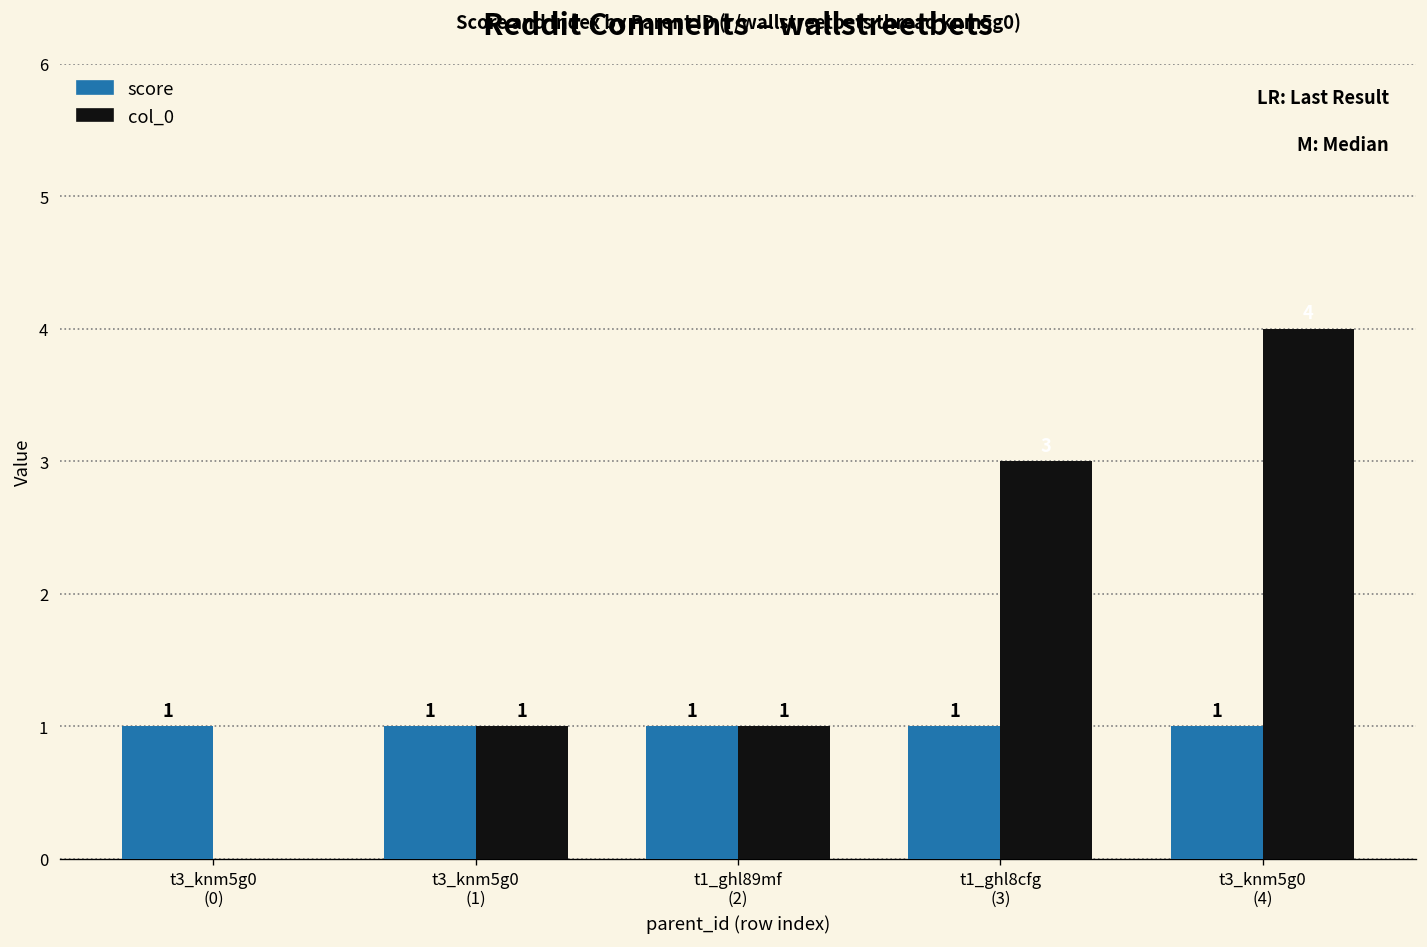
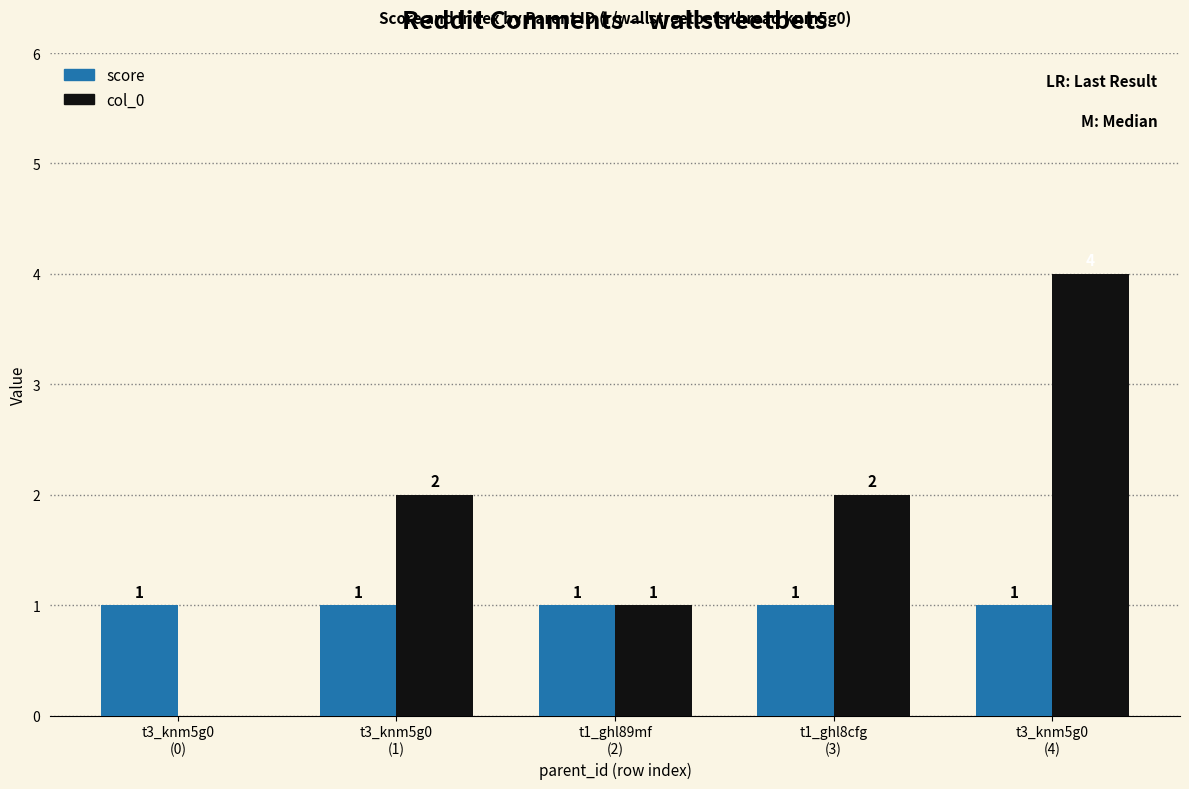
col_0, t3_knm5g0 (1): 1 -> 2
col_0, t1_ghl8cfg (3): 3 -> 2
